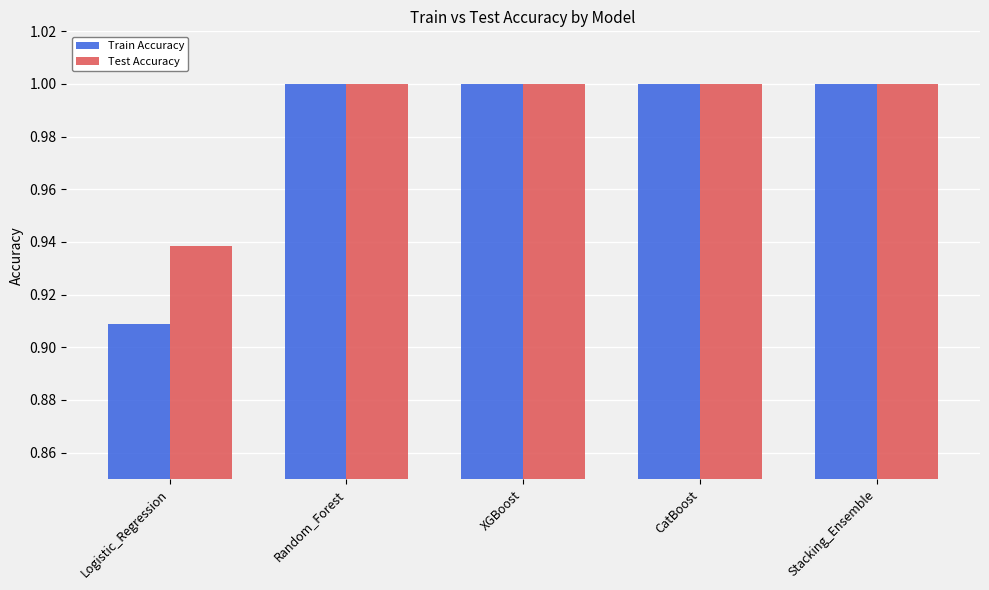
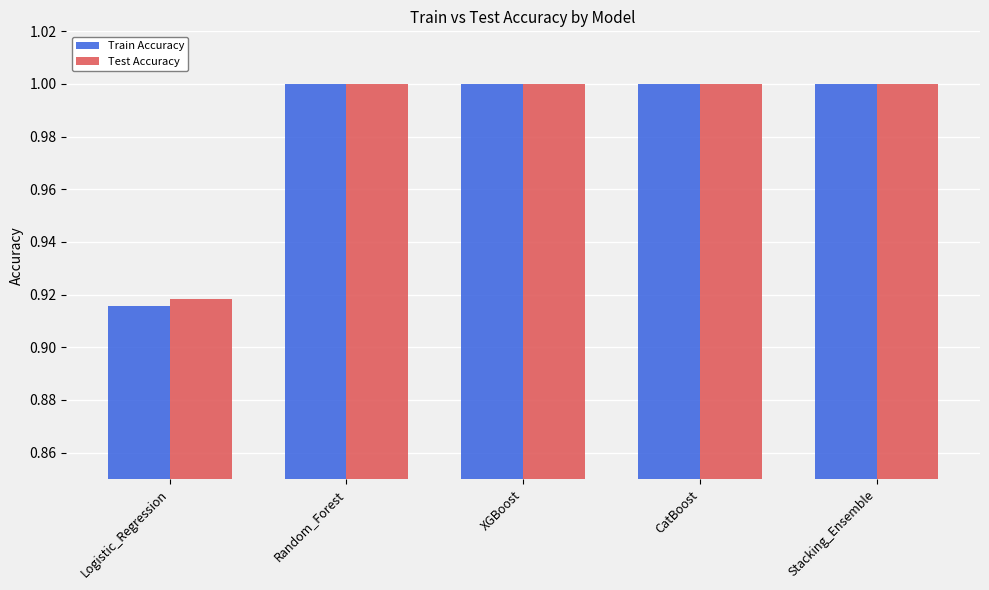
Train Accuracy, Logistic_Regression: 0.909 -> 0.916
Test Accuracy, Logistic_Regression: 0.938 -> 0.918
